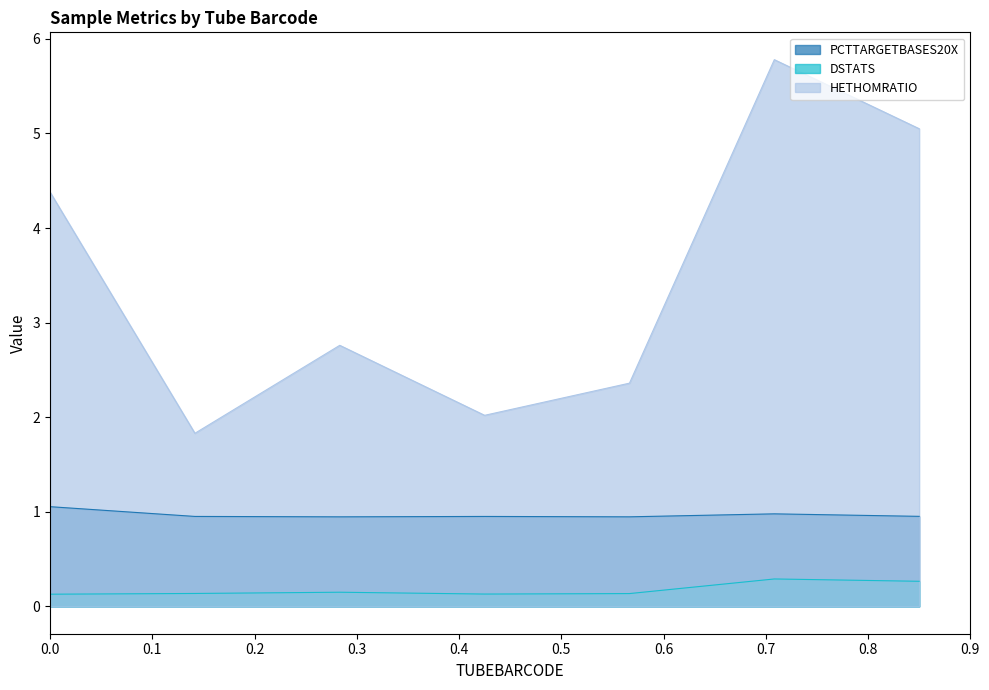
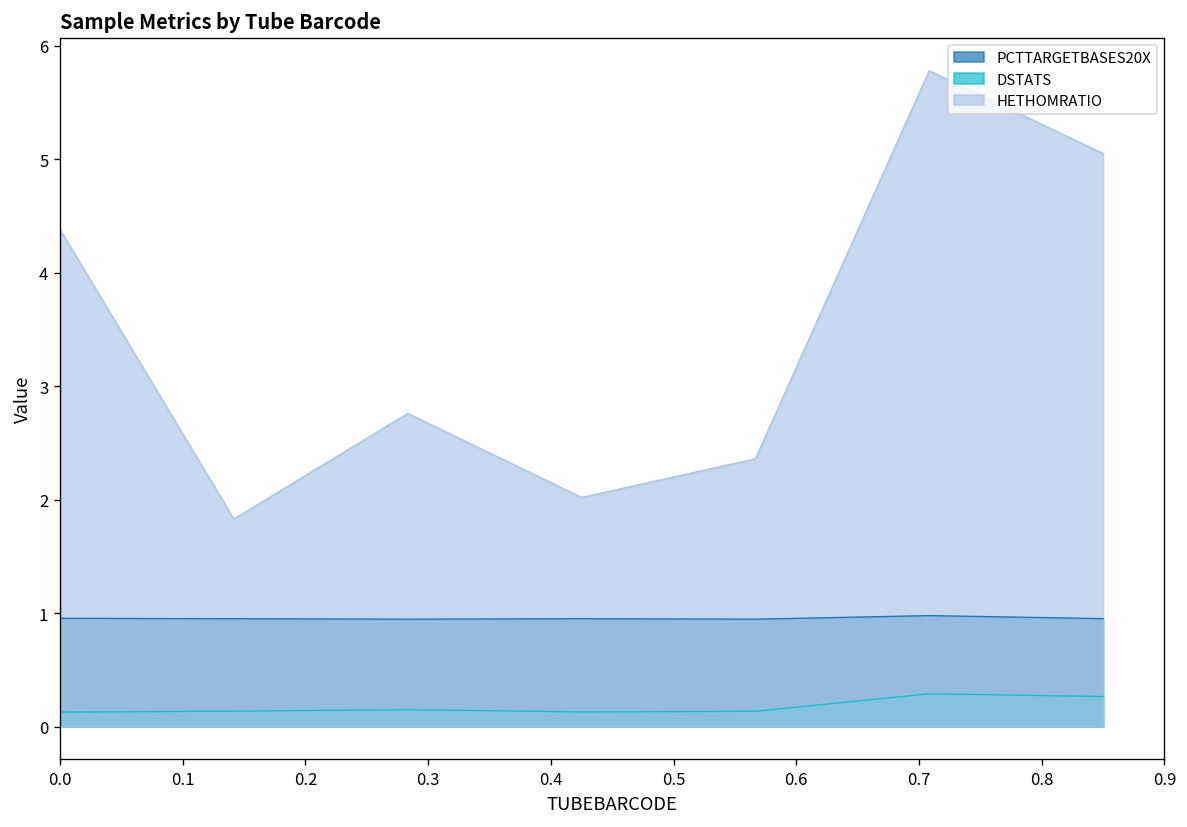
PCTTARGETBASES20X, 0.0: 1.1 -> 1.0
